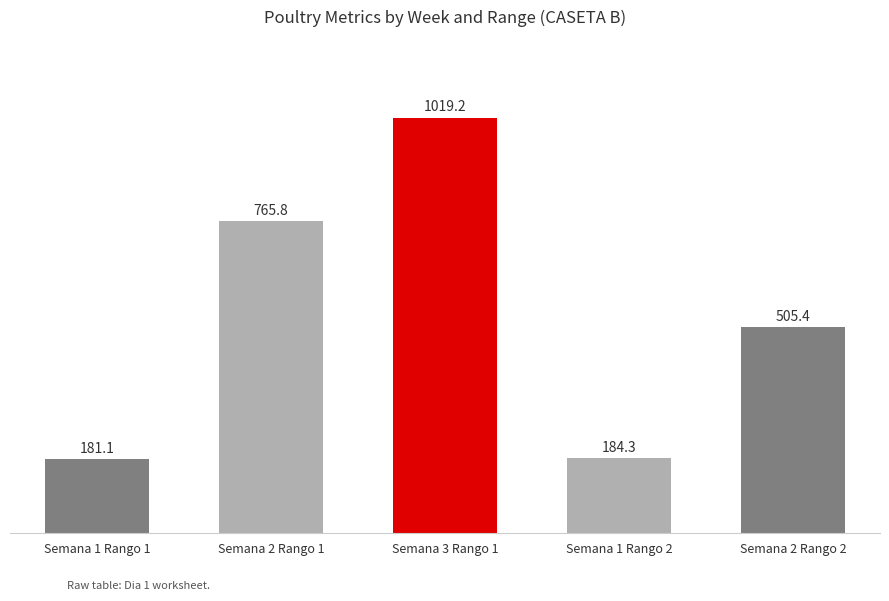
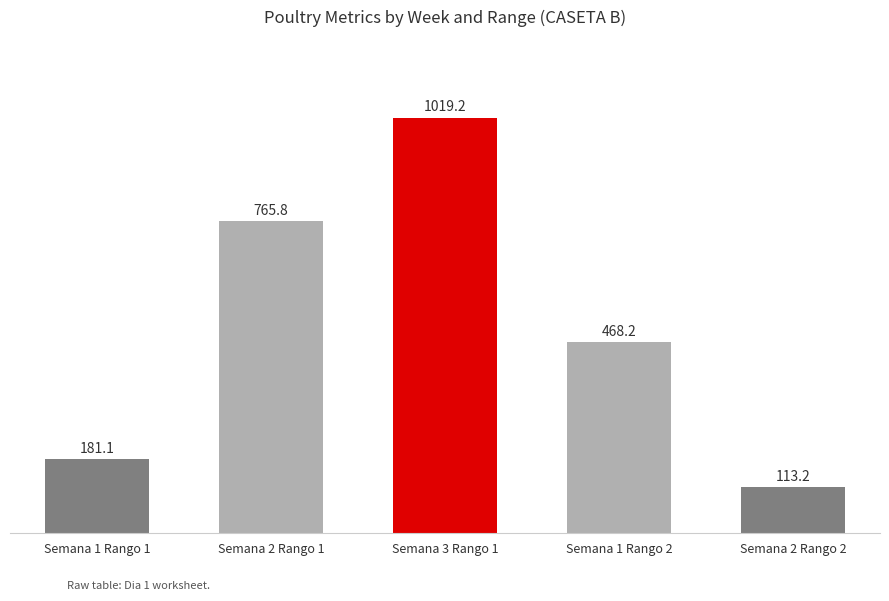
Semana 1 Rango 2: 184.3 -> 468.2
Semana 2 Rango 2: 505.4 -> 113.2
